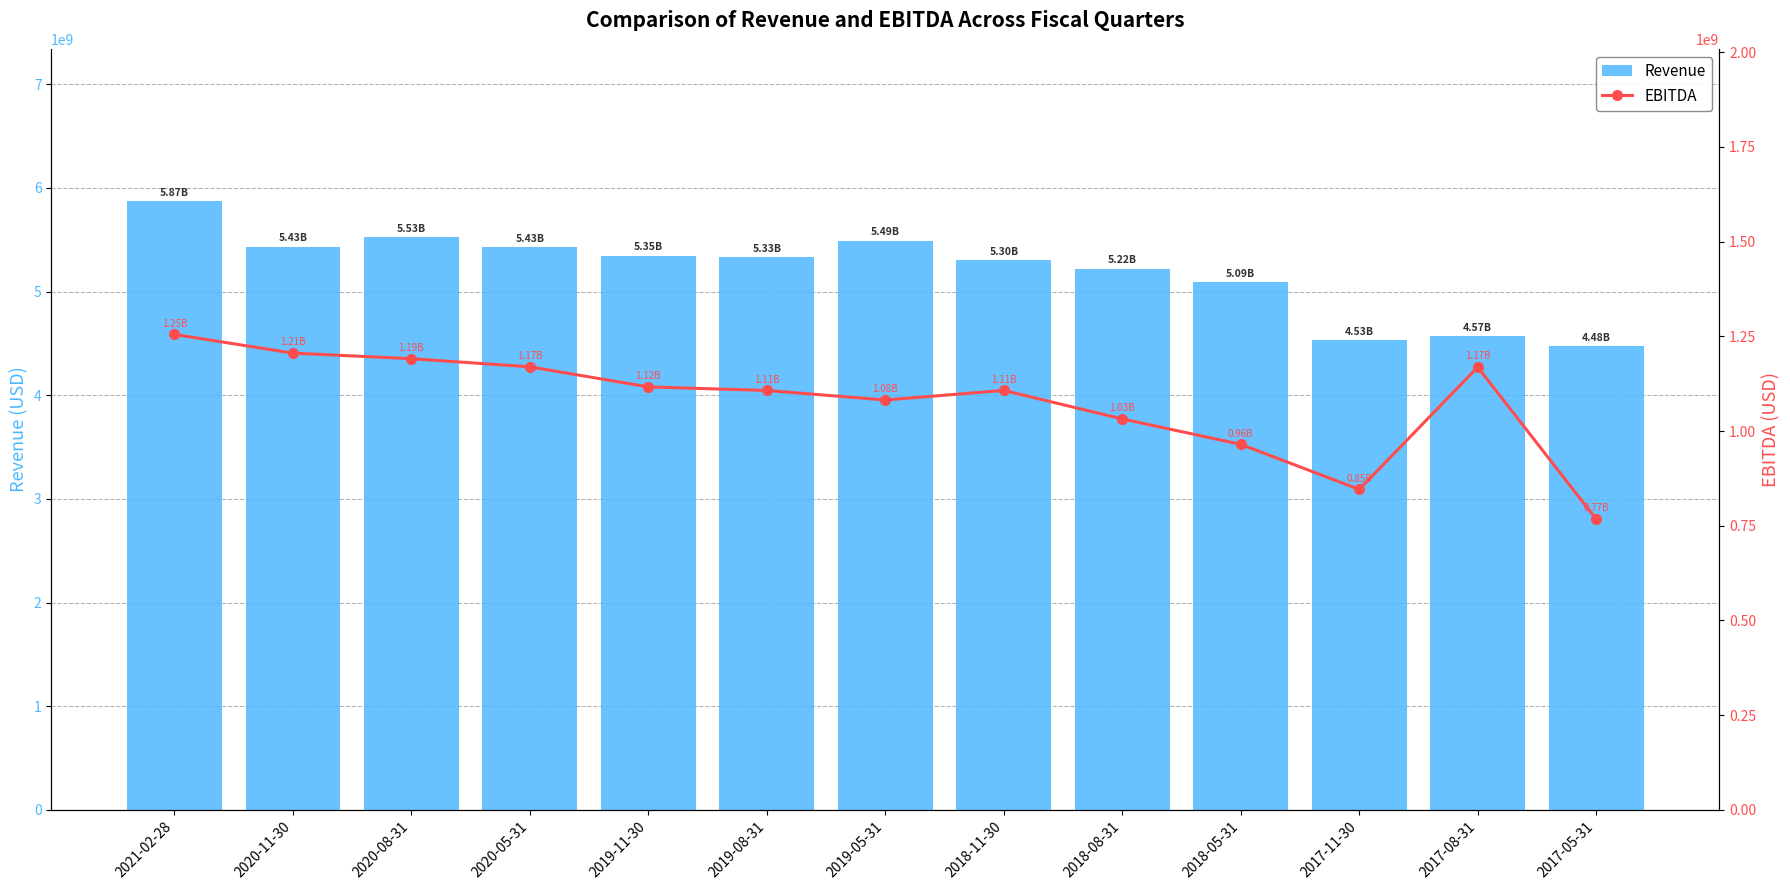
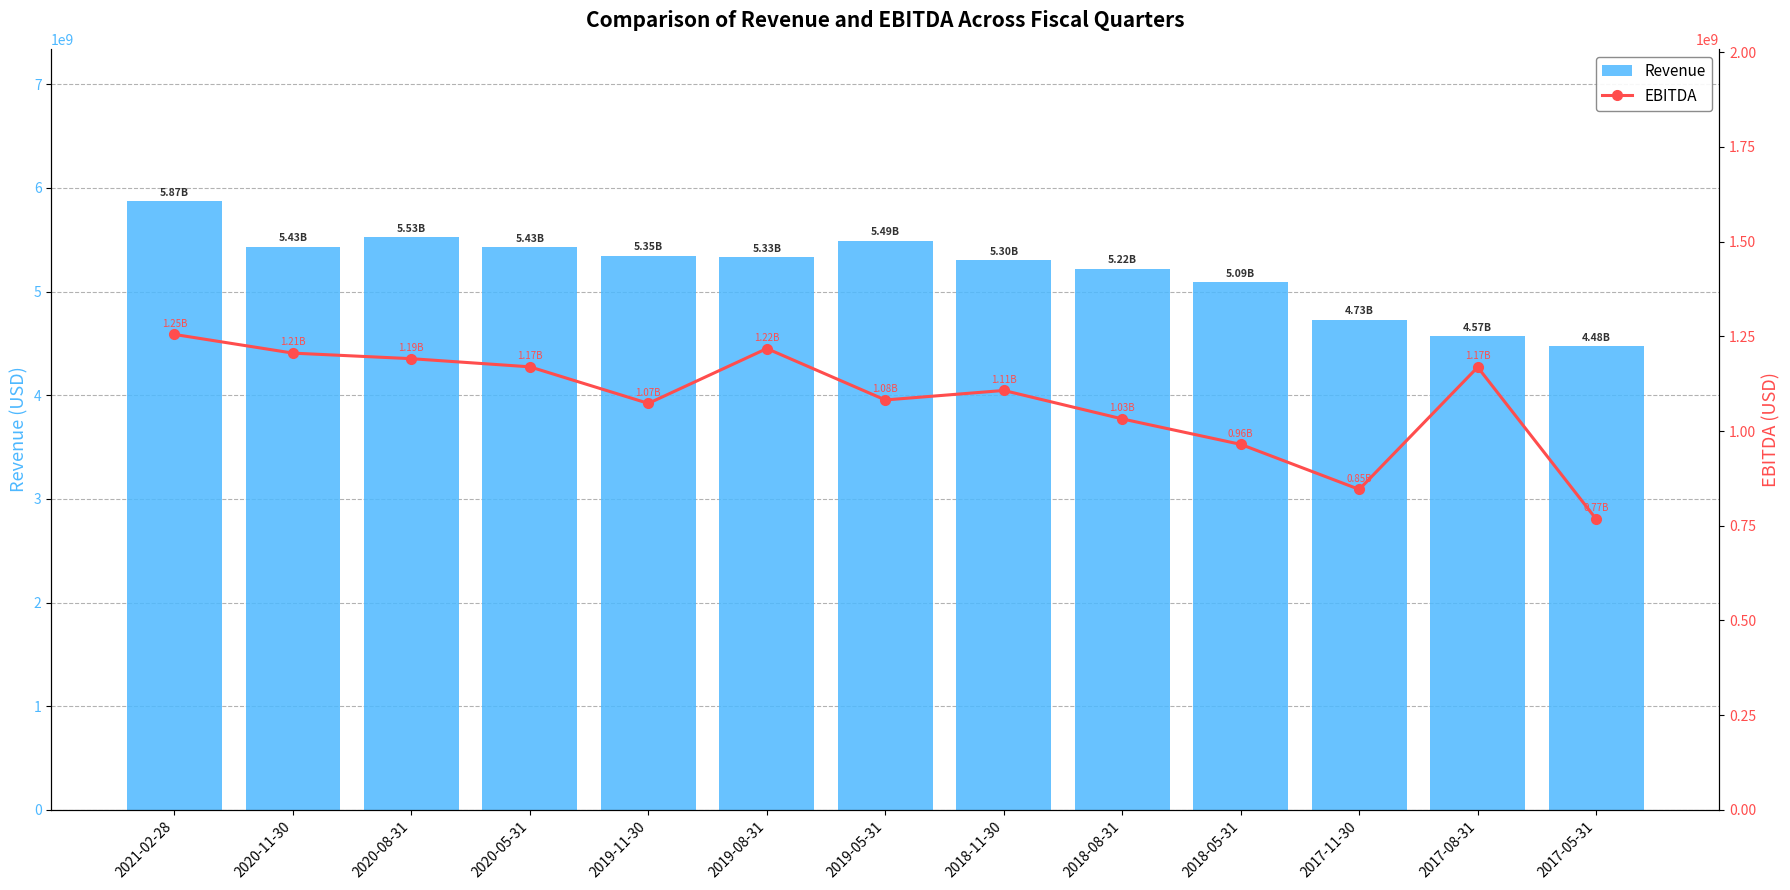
Revenue, 2017-11-30: 4.53B -> 4.73B
EBITDA, 2019-11-30: 1.12B -> 1.07B
EBITDA, 2019-08-31: 1.11B -> 1.22B
